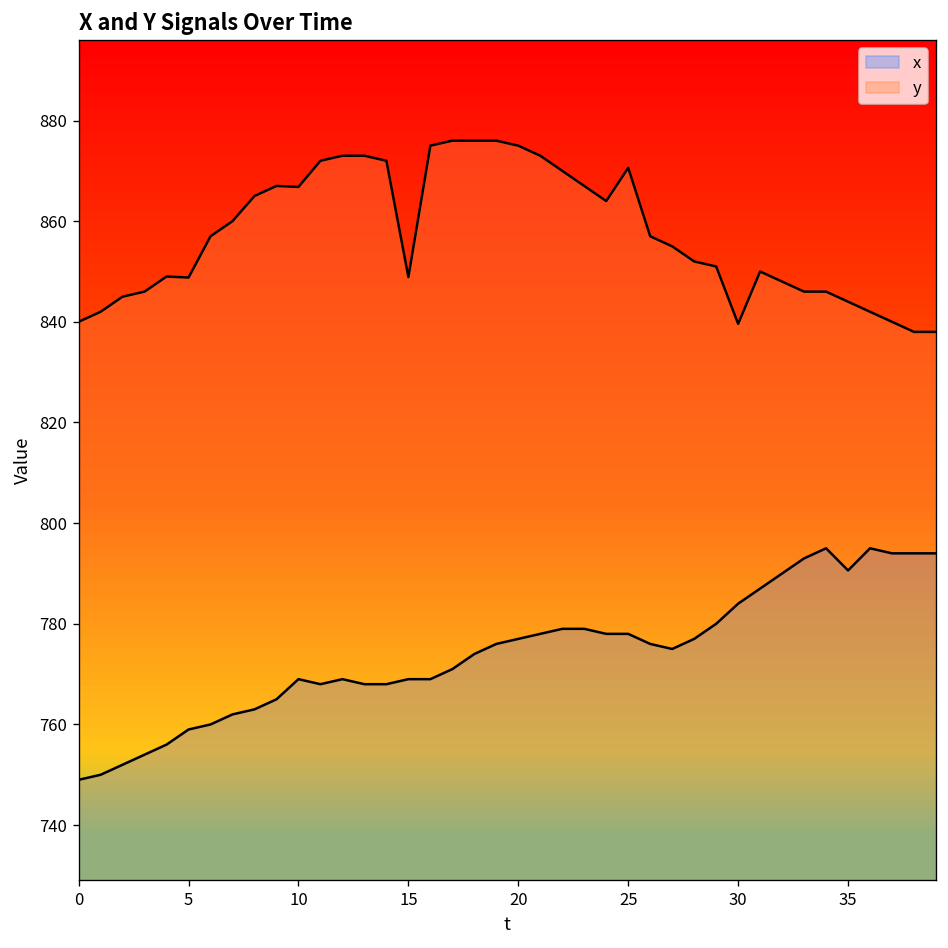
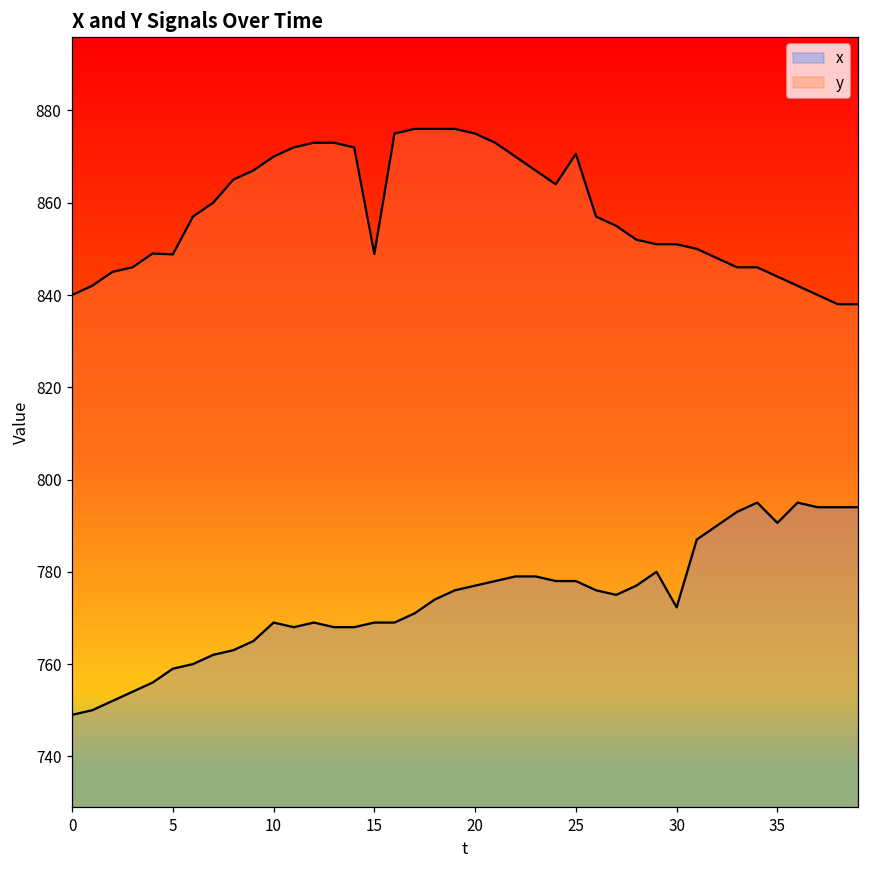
y, 10: 867 -> 870
x, 30: 784 -> 772
y, 30: 840 -> 851
